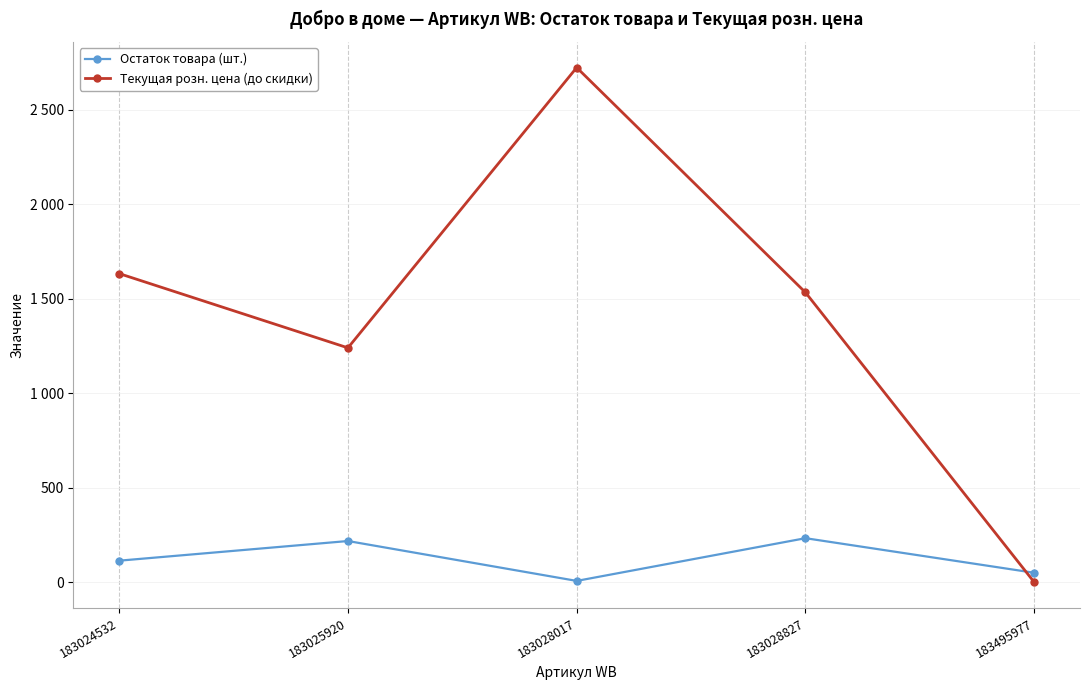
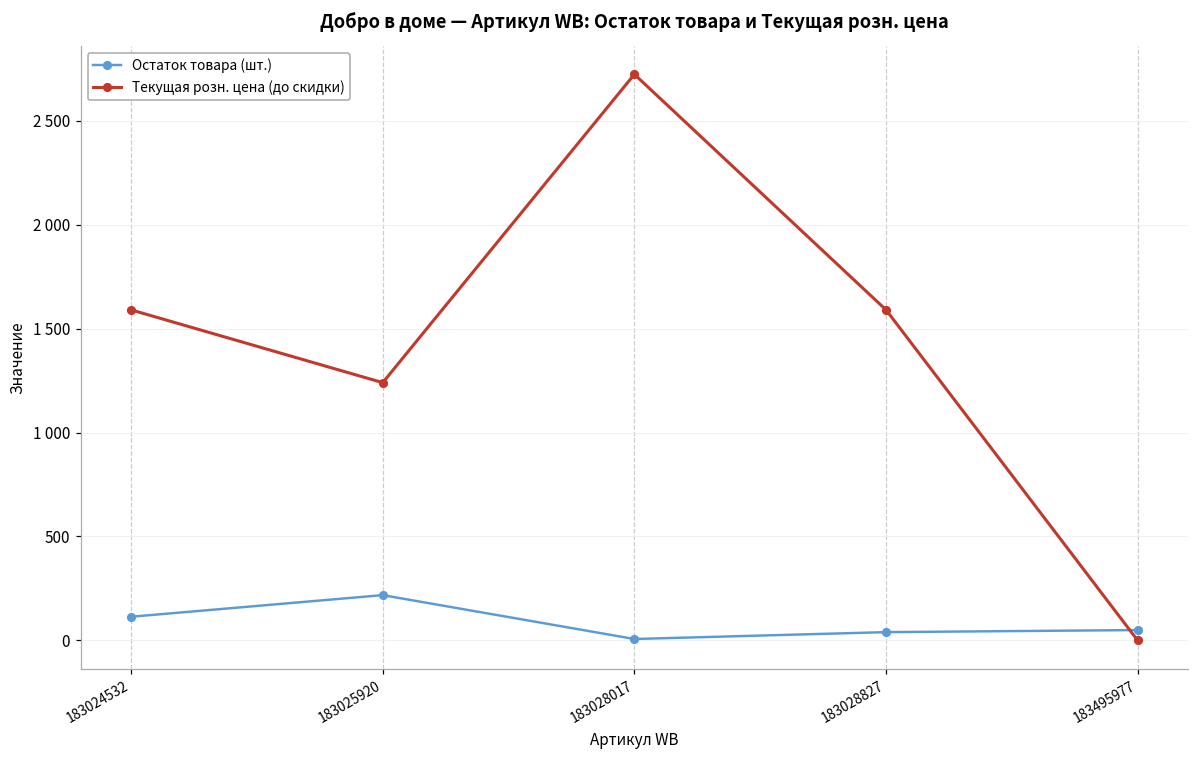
Текущая розн. цена (до скидки), 183024532: 1630 -> 1590
Остаток товара (шт.), 183028827: 230 -> 40
Текущая розн. цена (до скидки), 183028827: 1530 -> 1590
